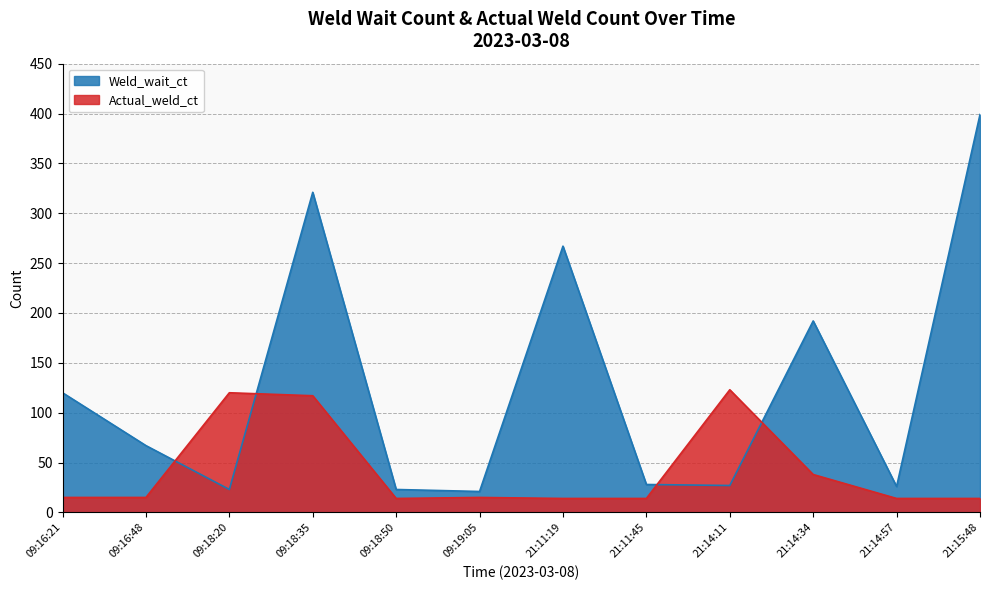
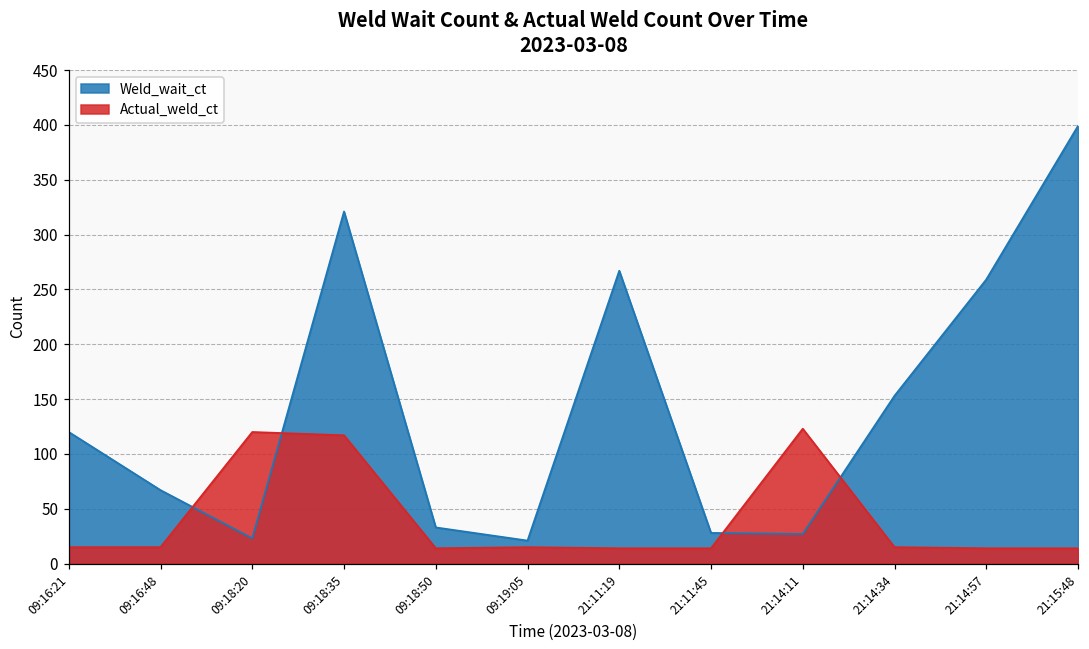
Weld_wait_ct, 09:18:50: 20 -> 30
Weld_wait_ct, 21:14:34: 190 -> 150
Actual_weld_ct, 21:14:34: 40 -> 20
Weld_wait_ct, 21:14:57: 30 -> 260
